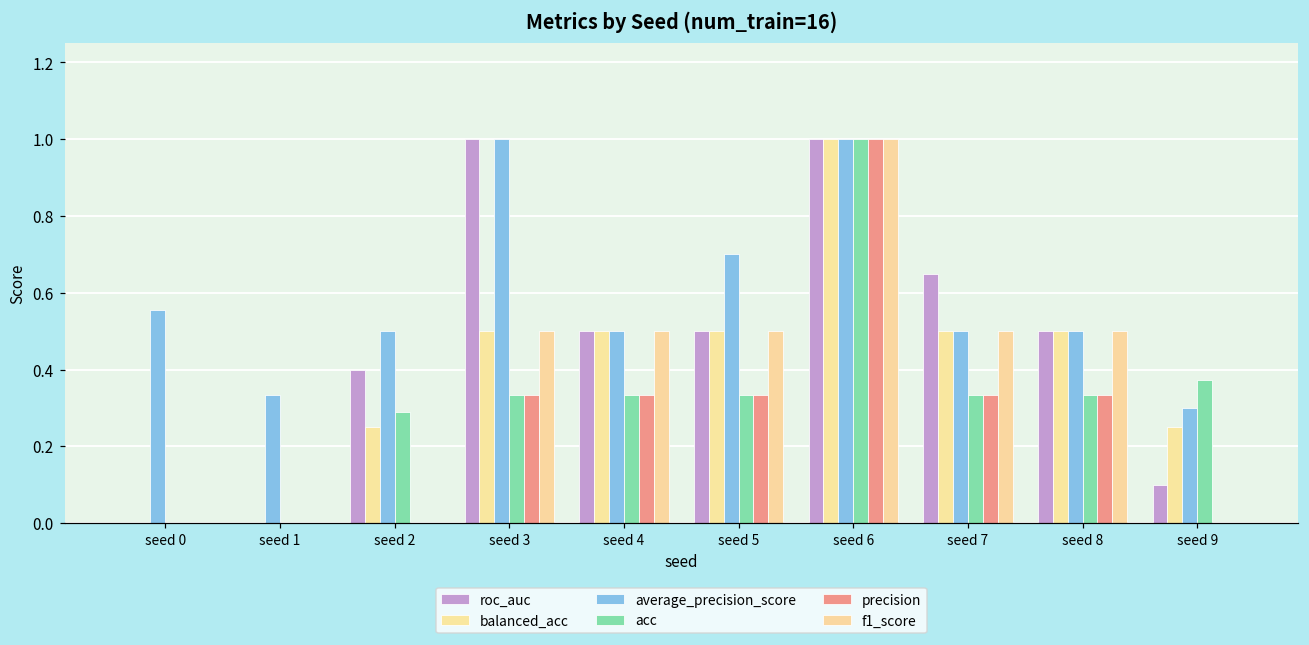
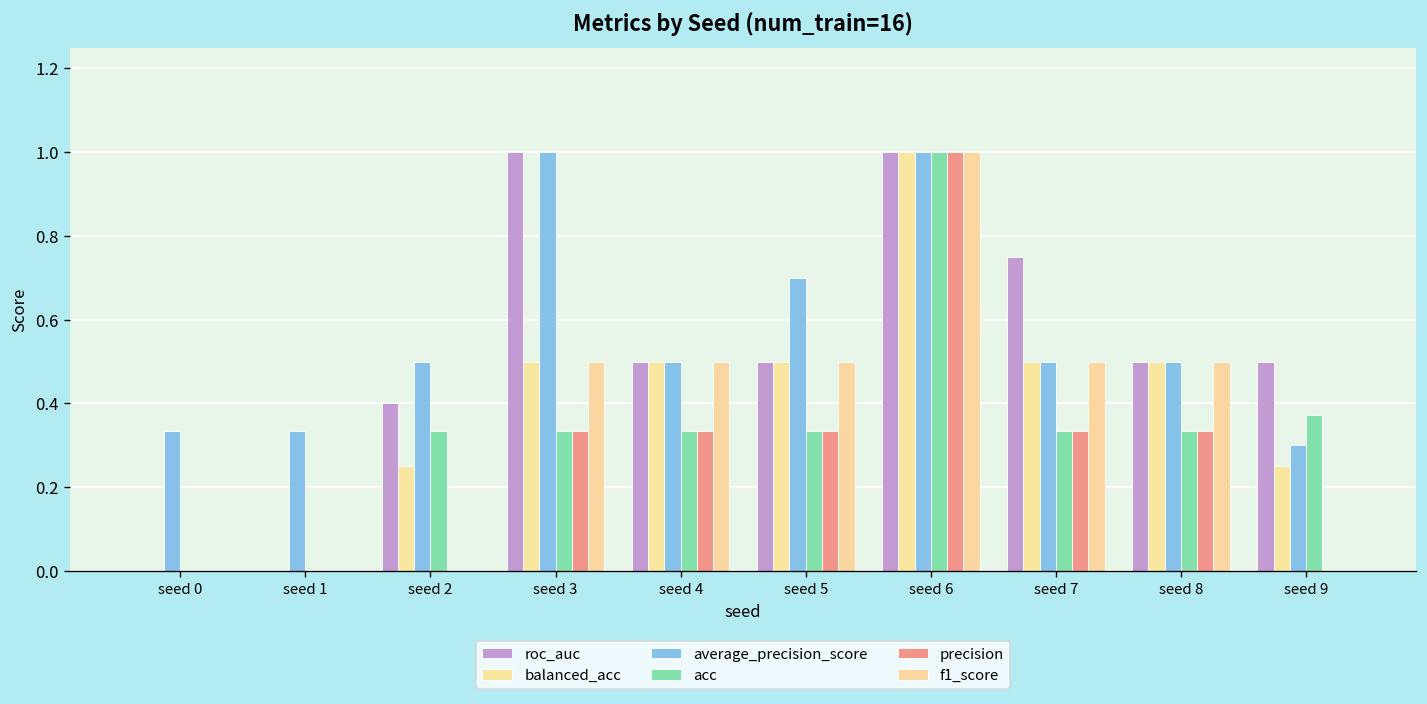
average_precision_score, seed 0: 0.55 -> 0.33
acc, seed 2: 0.29 -> 0.33
roc_auc, seed 7: 0.65 -> 0.75
roc_auc, seed 9: 0.1 -> 0.5
